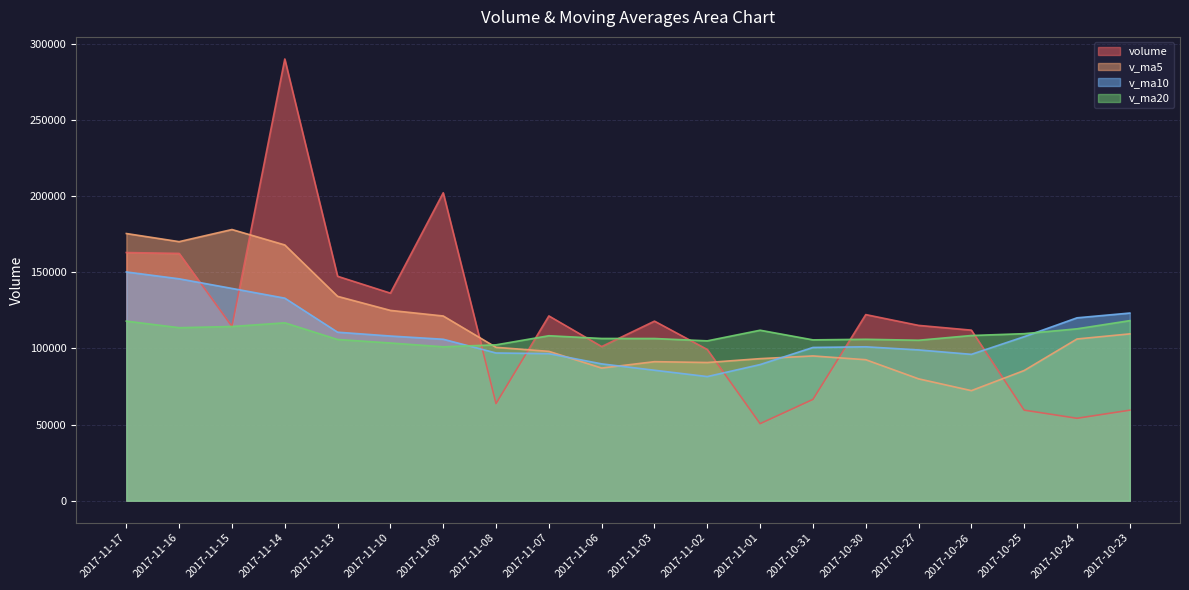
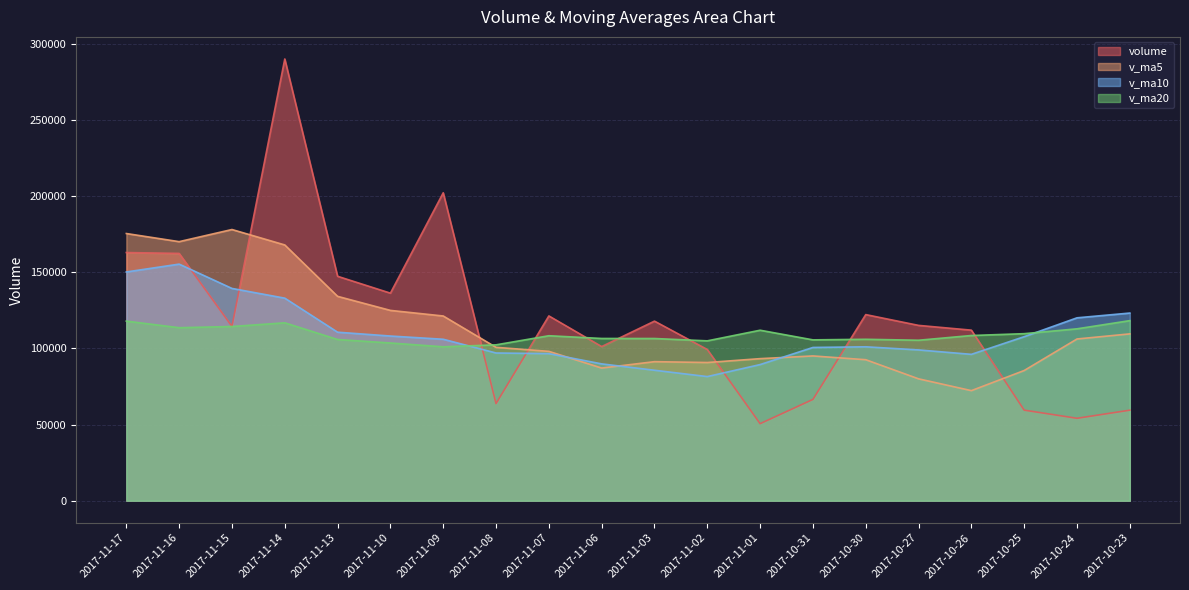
v_ma10, 2017-11-16: 146000 -> 155000
